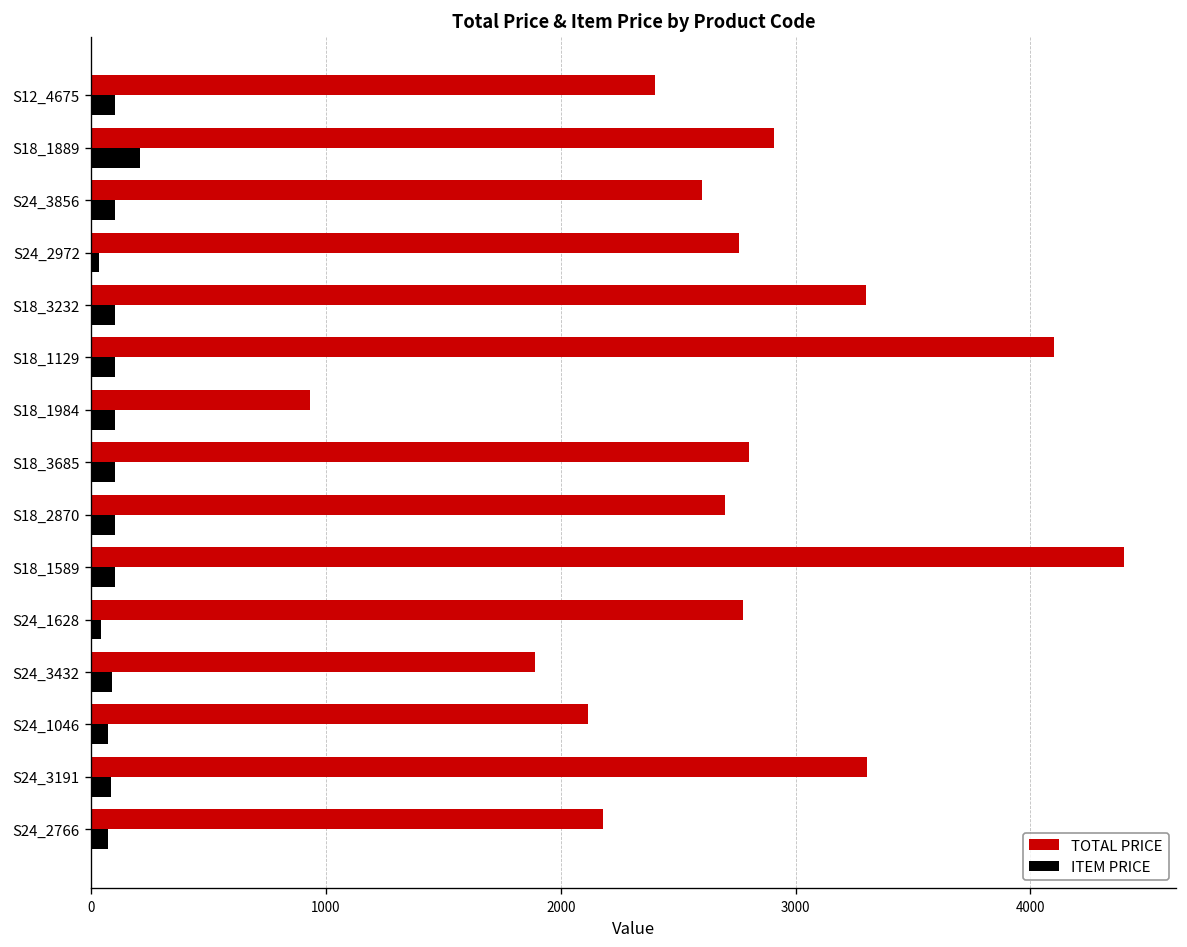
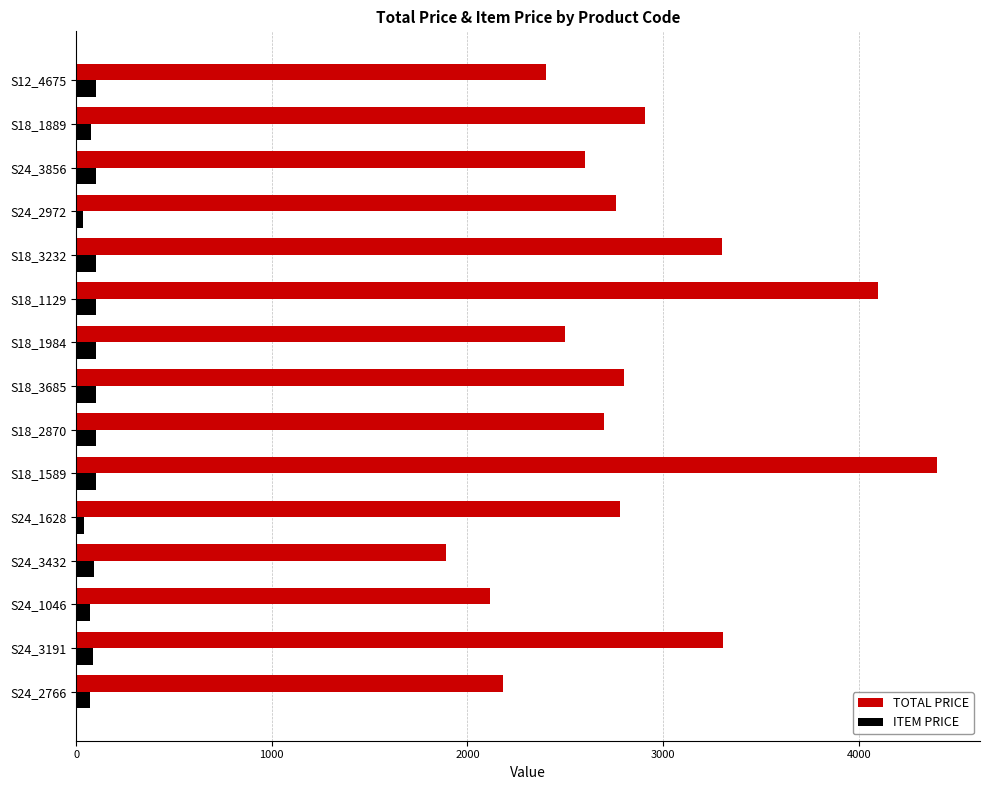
ITEM PRICE, S18_1889: 210 -> 80
TOTAL PRICE, S18_1984: 930 -> 2500
